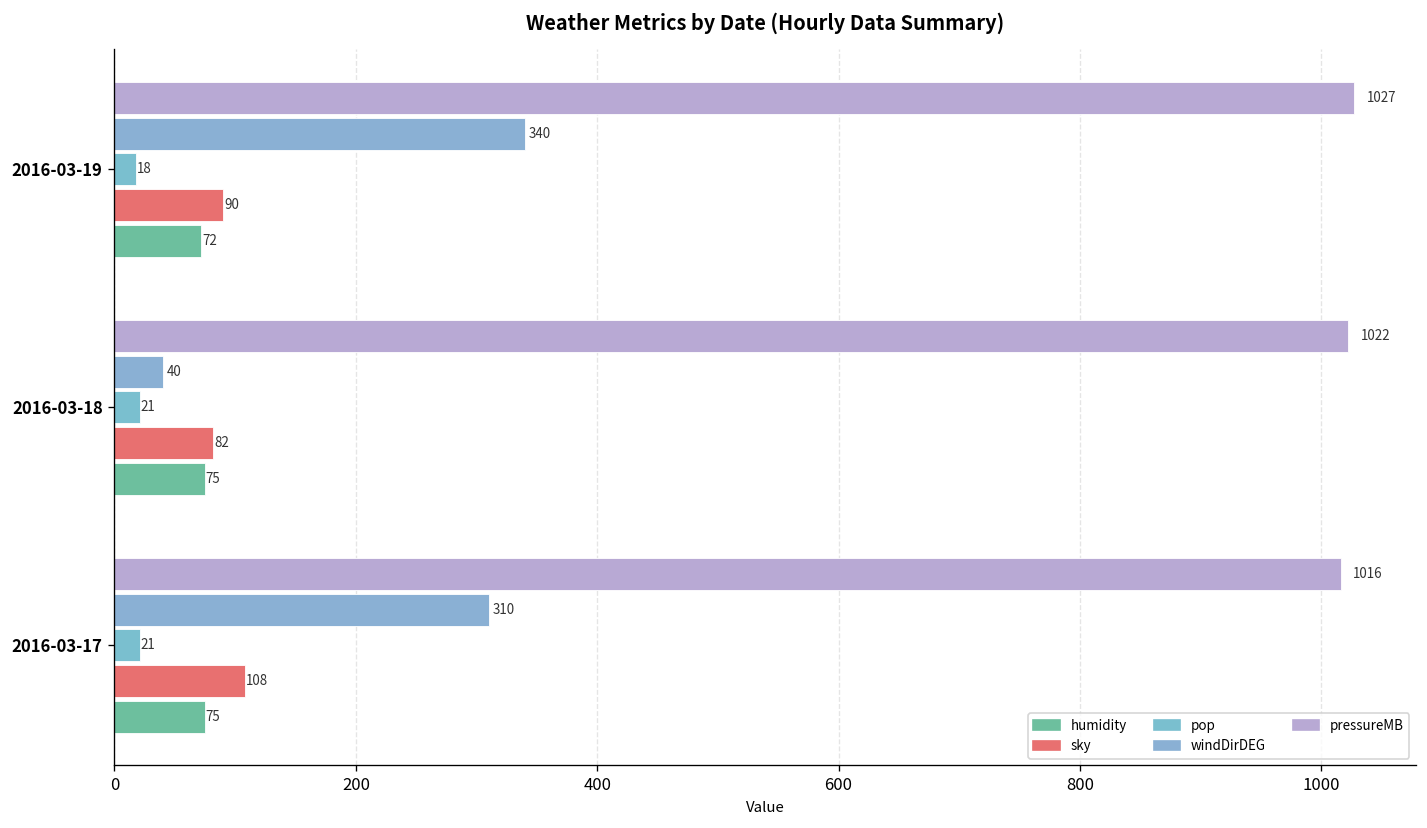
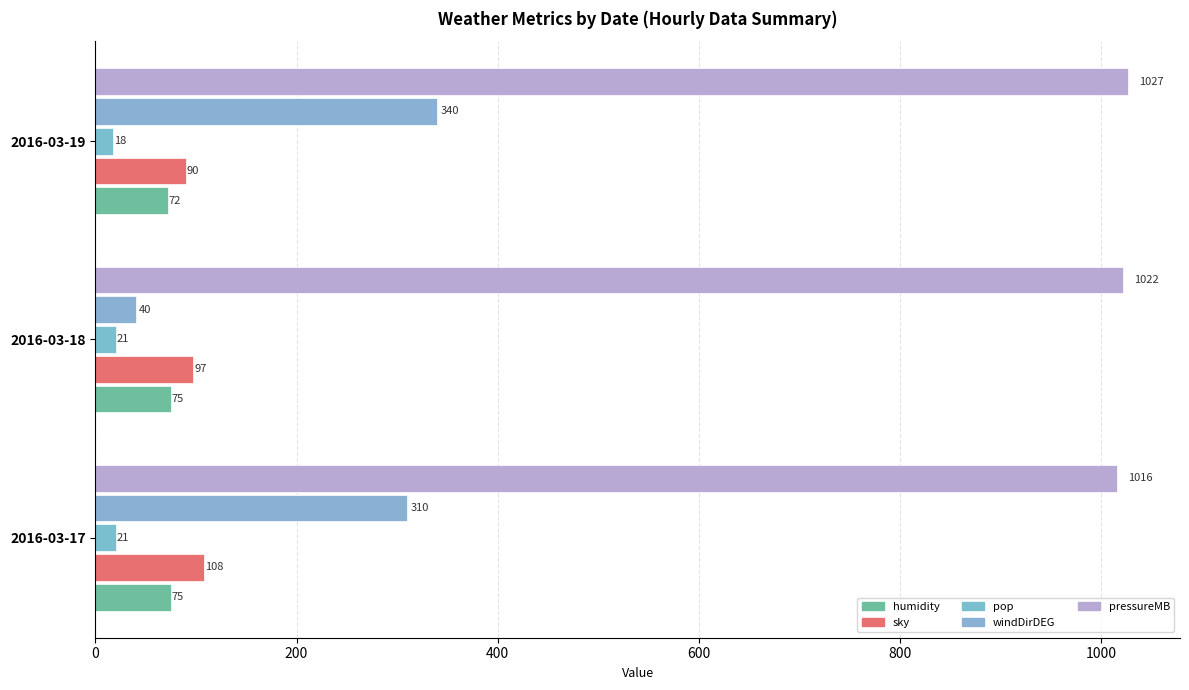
sky, 2016-03-18: 82 -> 97
